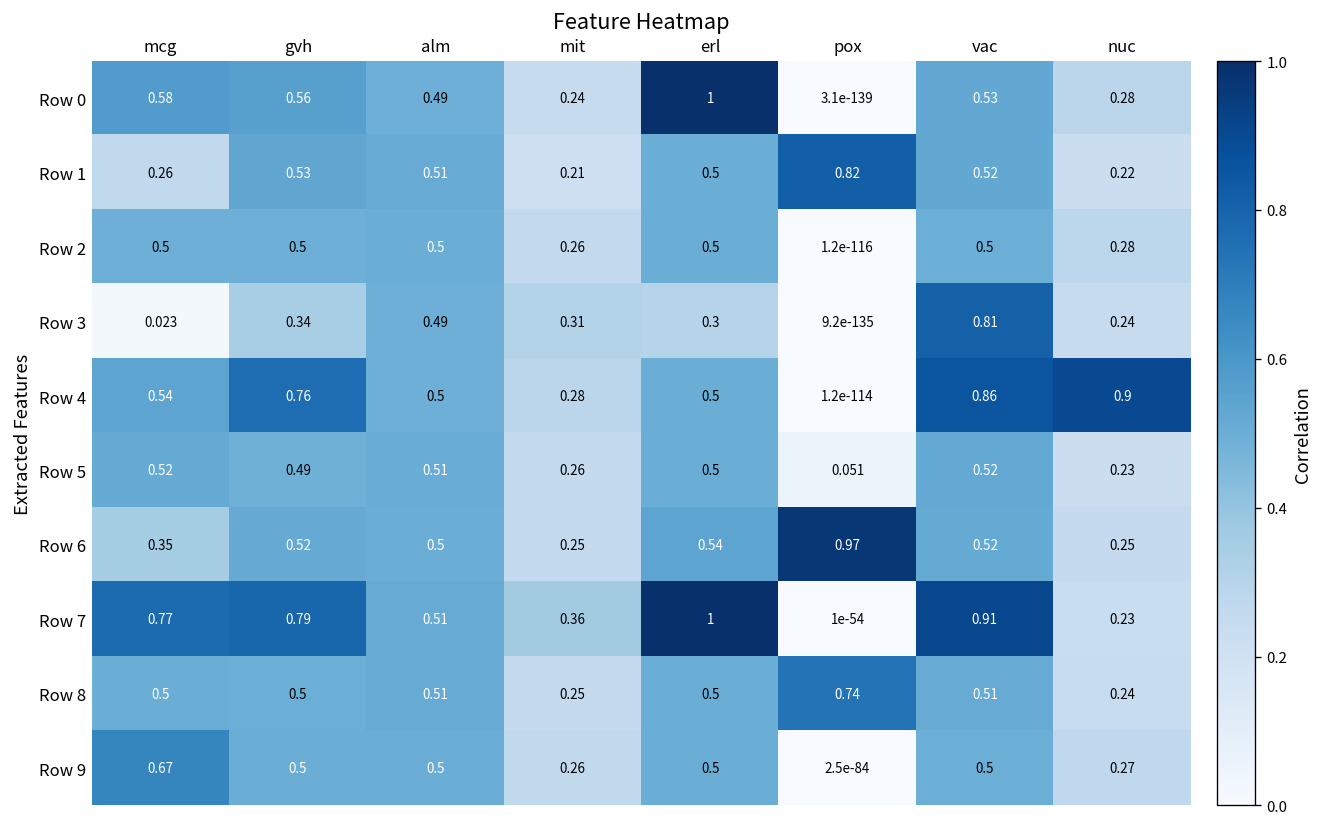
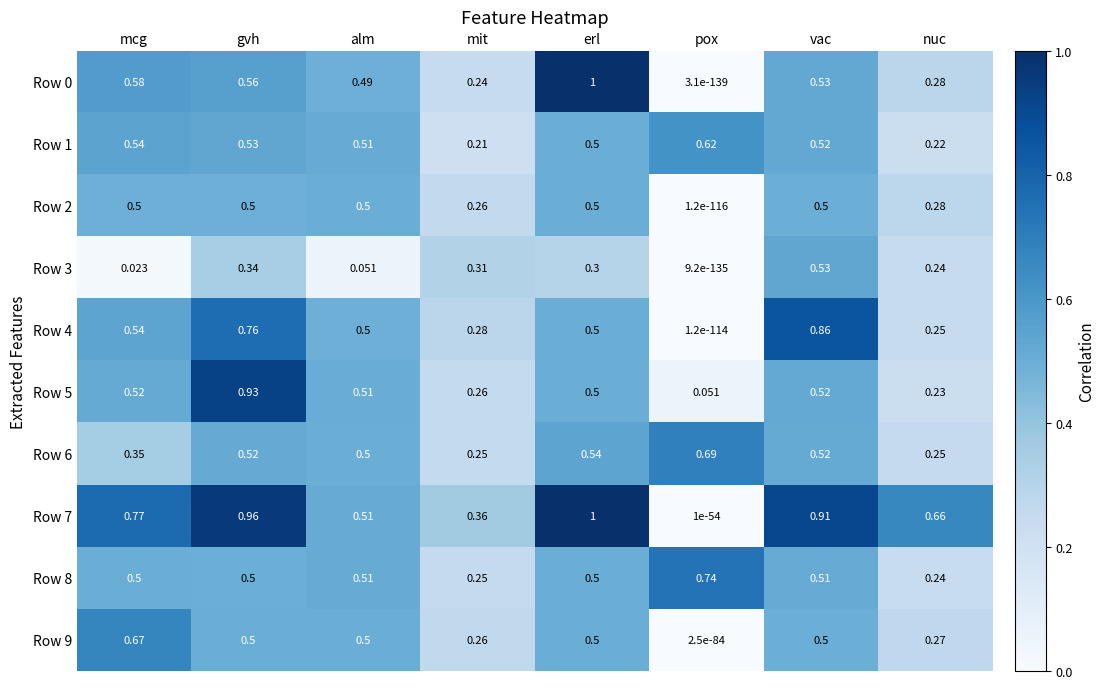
Row 1, mcg: 0.26 -> 0.54
Row 1, pox: 0.82 -> 0.62
Row 3, alm: 0.49 -> 0.051
Row 3, vac: 0.81 -> 0.53
Row 4, nuc: 0.9 -> 0.25
Row 5, gvh: 0.49 -> 0.93
Row 6, pox: 0.97 -> 0.69
Row 7, gvh: 0.79 -> 0.96
Row 7, nuc: 0.23 -> 0.66
